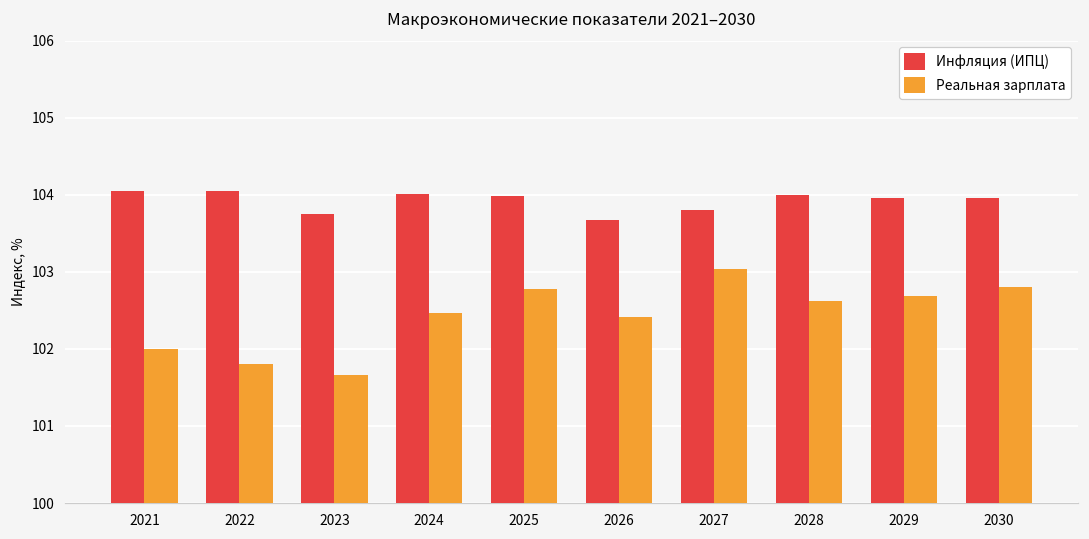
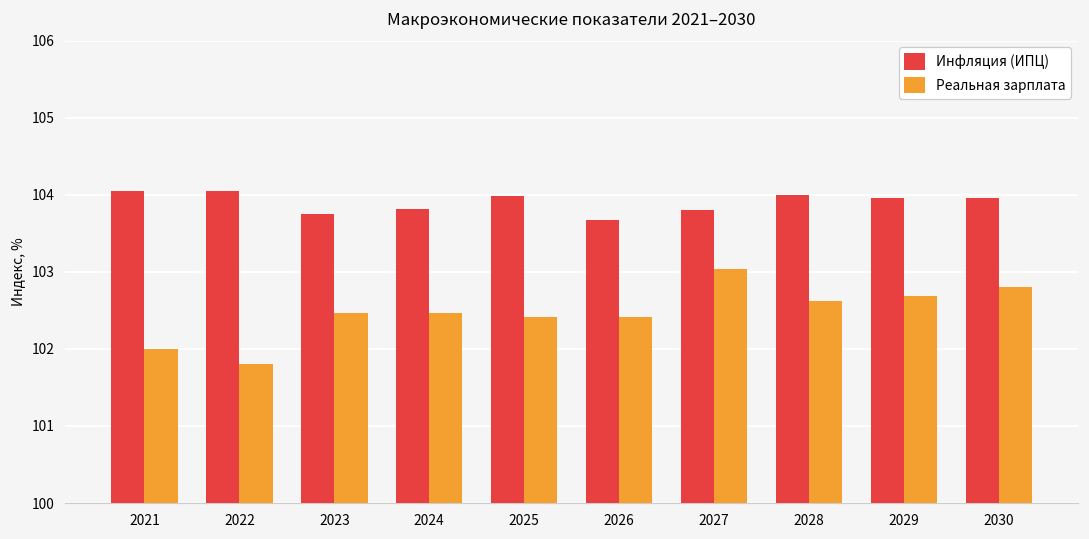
Реальная зарплата, 2023: 101.7 -> 102.5
Инфляция (ИПЦ), 2024: 104.0 -> 103.8
Реальная зарплата, 2025: 102.8 -> 102.4
